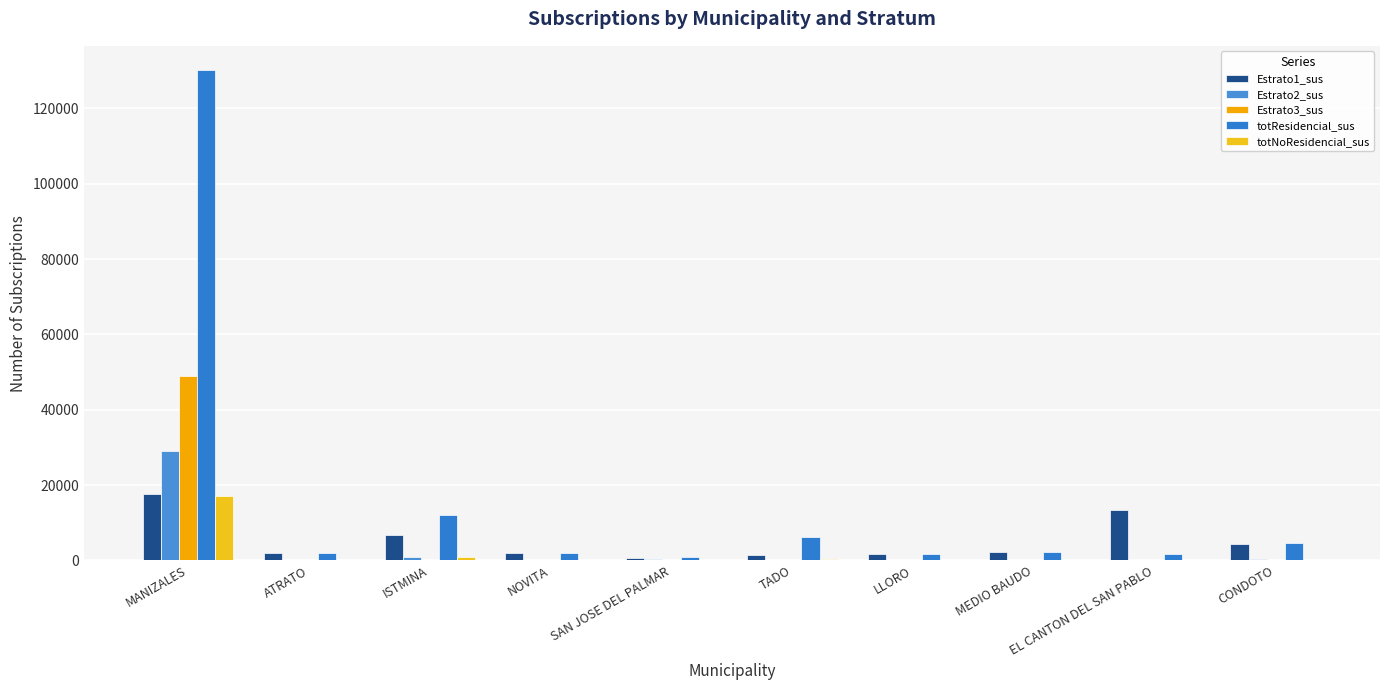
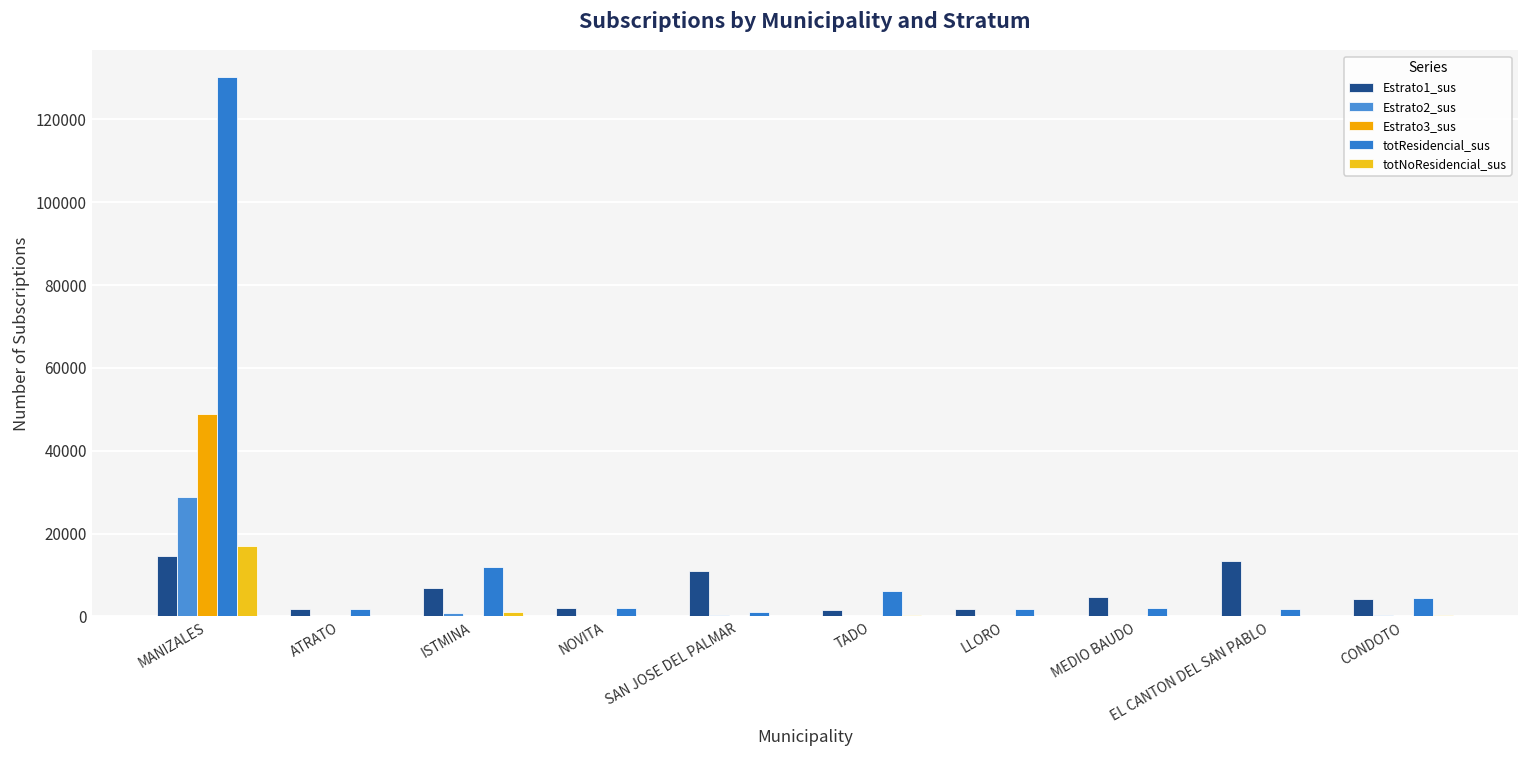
Estrato1_sus, MANIZALES: 18000 -> 15000
Estrato1_sus, SAN JOSE DEL PALMAR: 1000 -> 11000
Estrato1_sus, MEDIO BAUDO: 2000 -> 5000
